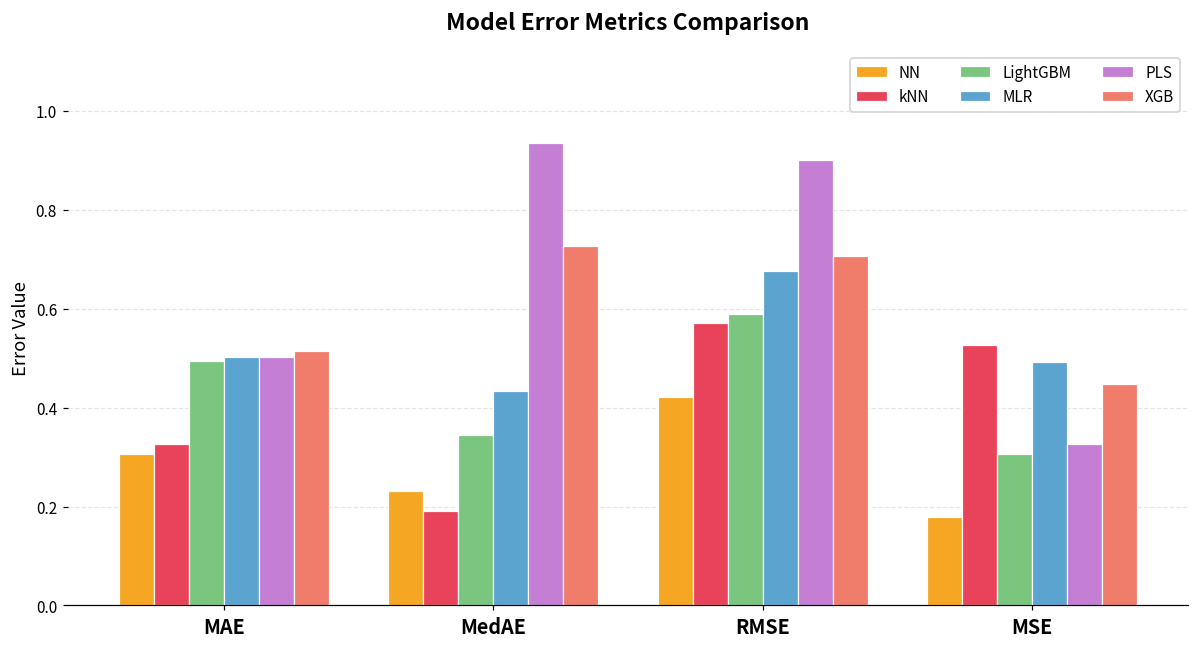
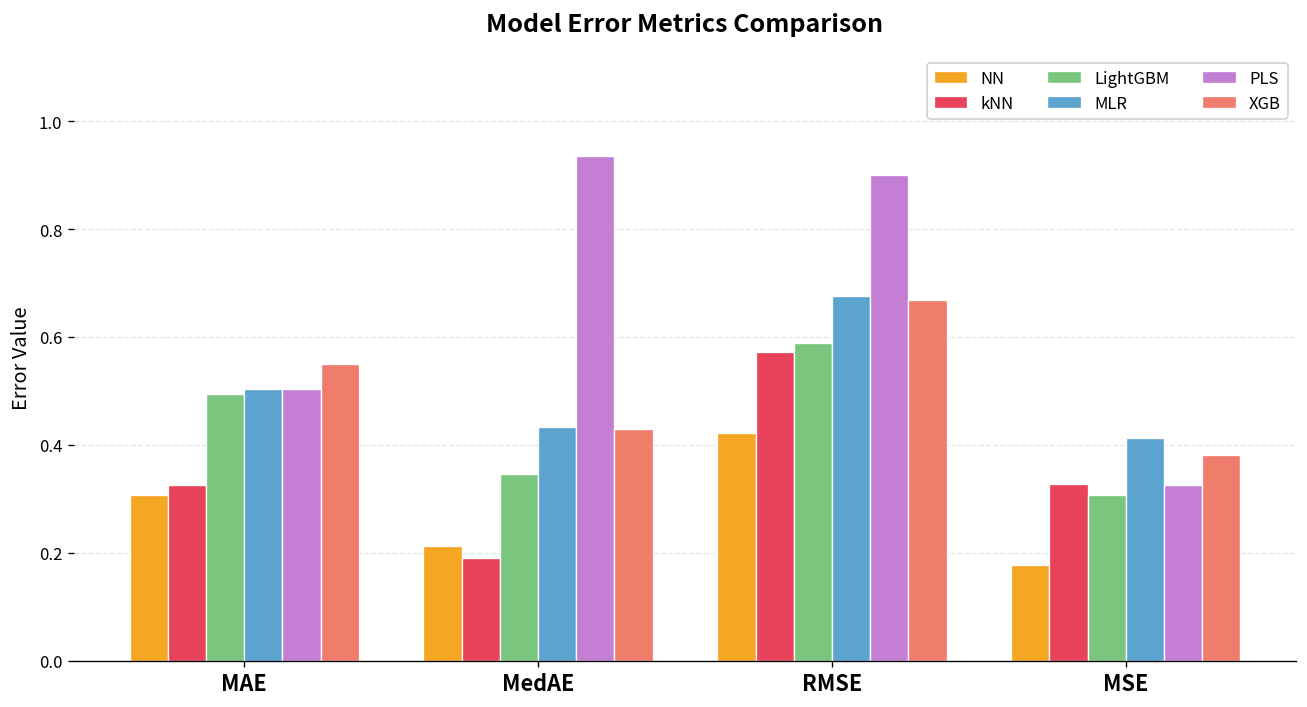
XGB, MAE: 0.51 -> 0.55
NN, MedAE: 0.23 -> 0.21
XGB, MedAE: 0.73 -> 0.43
XGB, RMSE: 0.71 -> 0.67
kNN, MSE: 0.53 -> 0.33
MLR, MSE: 0.49 -> 0.41
XGB, MSE: 0.45 -> 0.38
